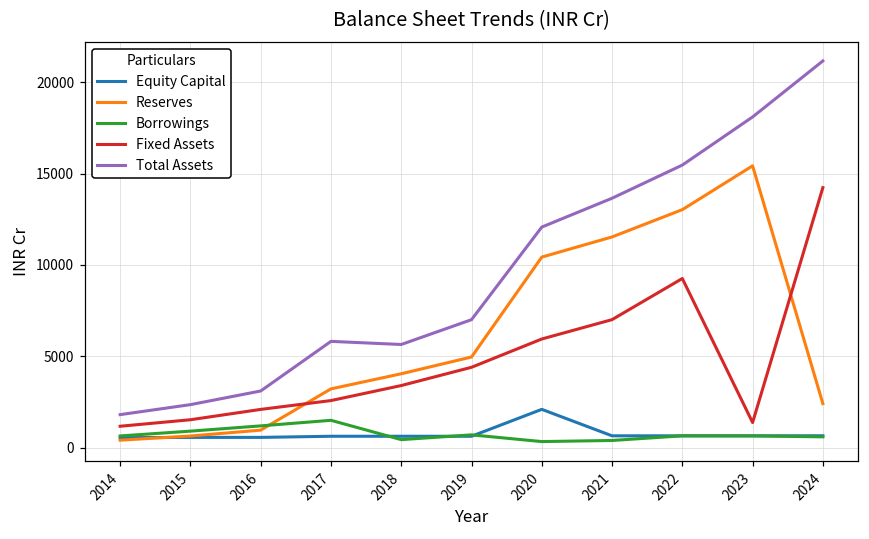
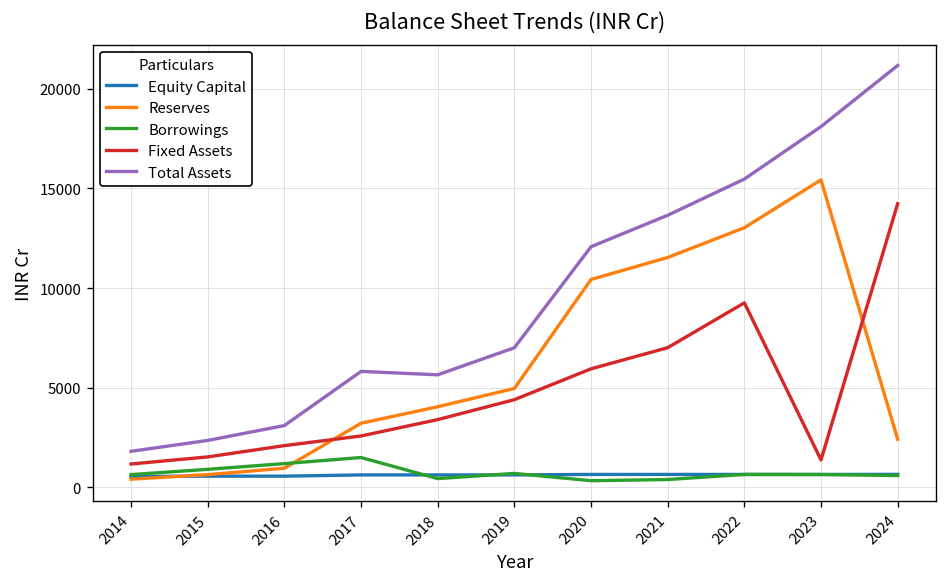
Equity Capital, 2020: 2100 -> 600
